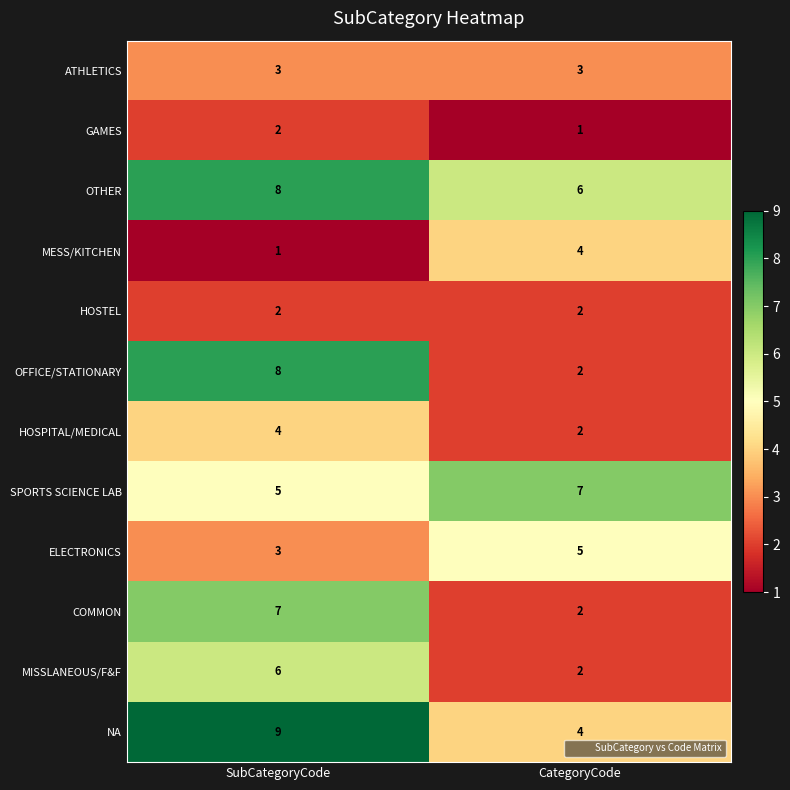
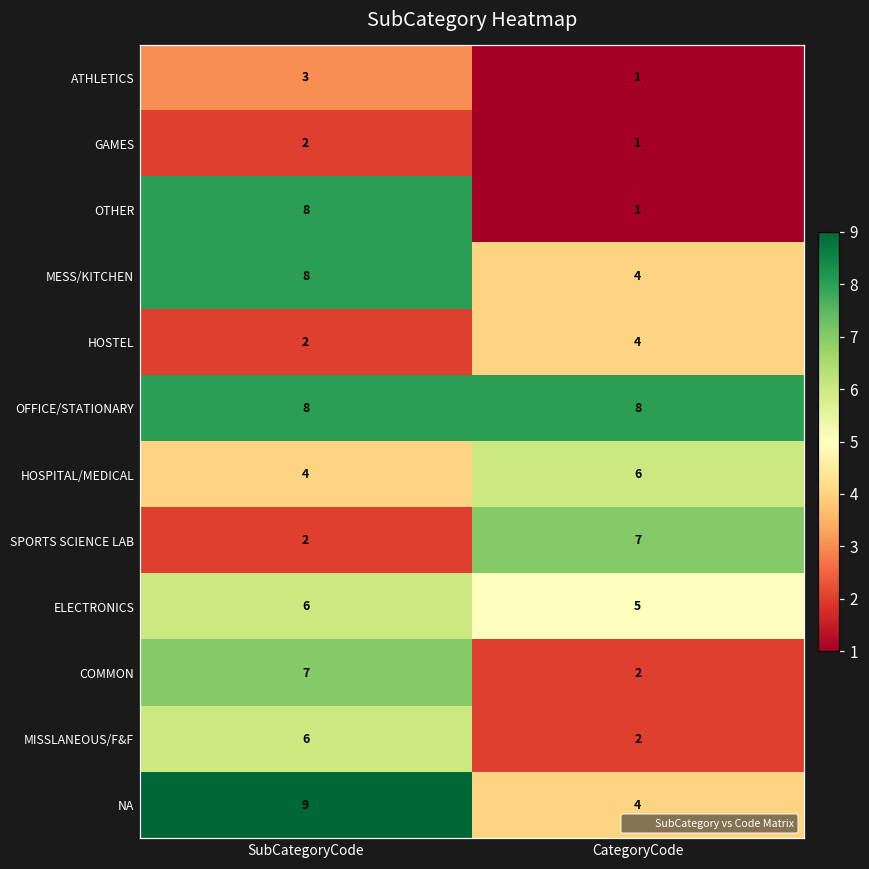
ATHLETICS, CategoryCode: 3 -> 1
OTHER, CategoryCode: 6 -> 1
MESS/KITCHEN, SubCategoryCode: 1 -> 8
HOSTEL, CategoryCode: 2 -> 4
OFFICE/STATIONARY, CategoryCode: 2 -> 8
HOSPITAL/MEDICAL, CategoryCode: 2 -> 6
SPORTS SCIENCE LAB, SubCategoryCode: 5 -> 2
ELECTRONICS, SubCategoryCode: 3 -> 6
